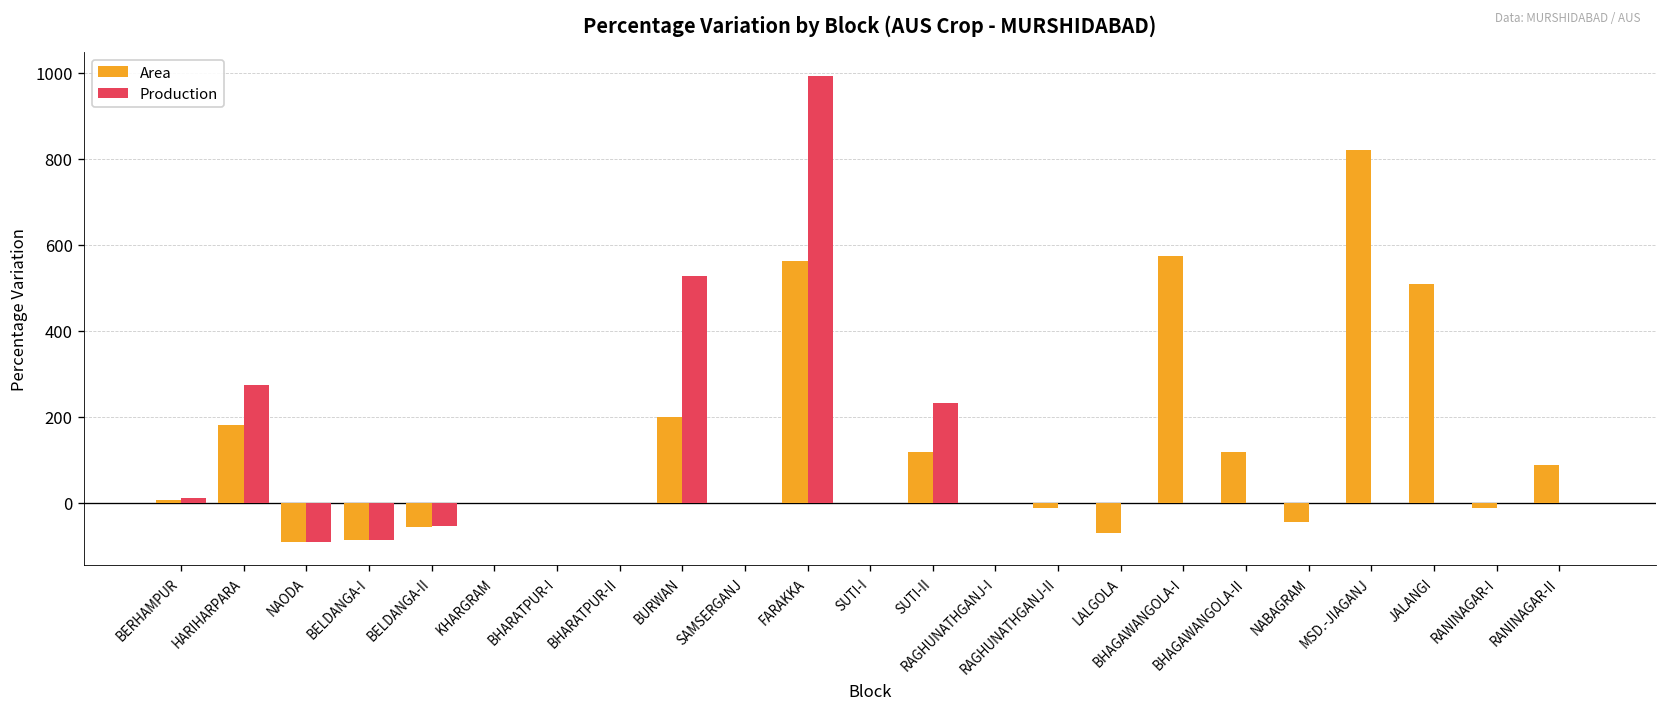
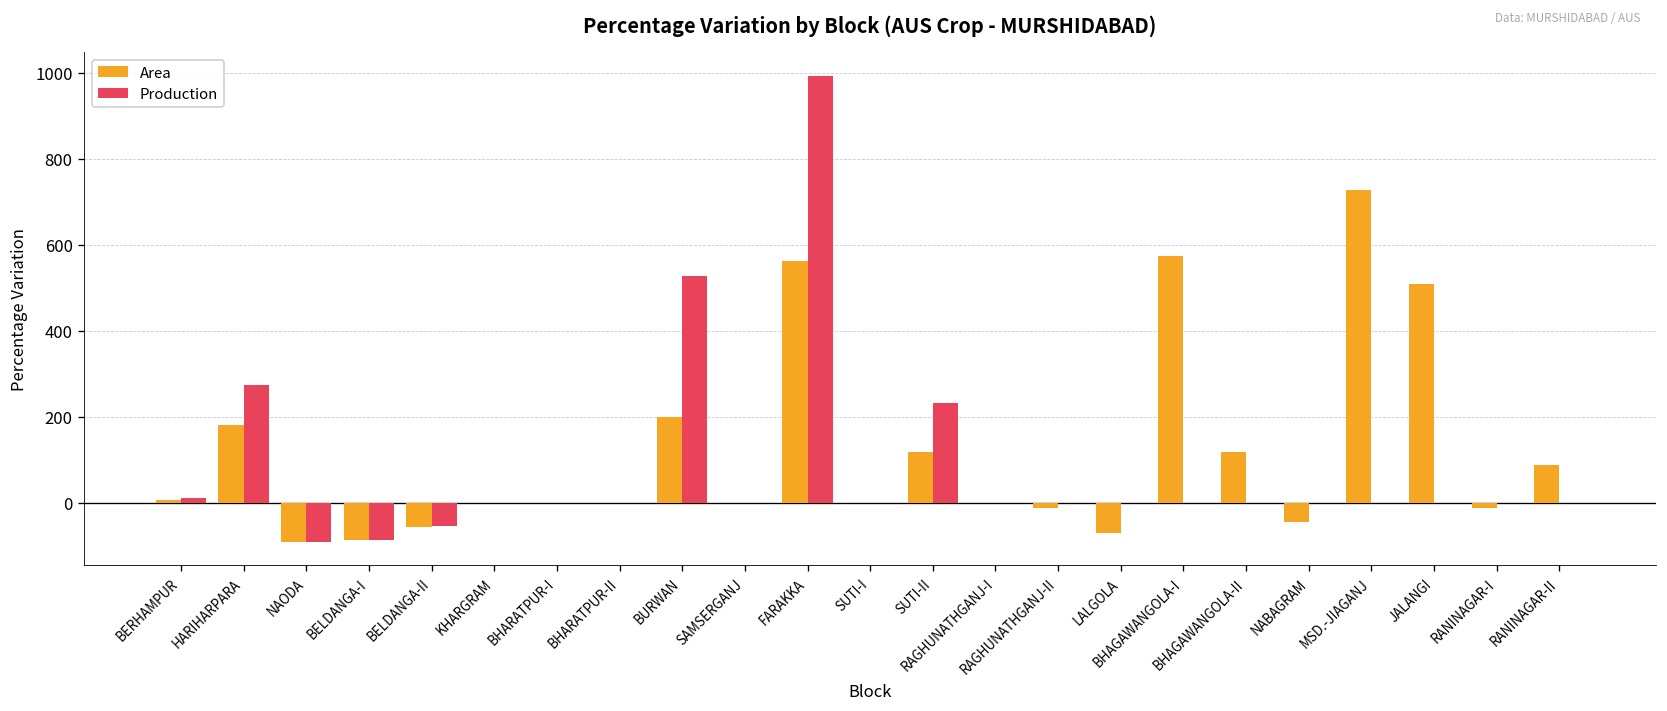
Area, MSD.-JIAGANJ: 820 -> 730
